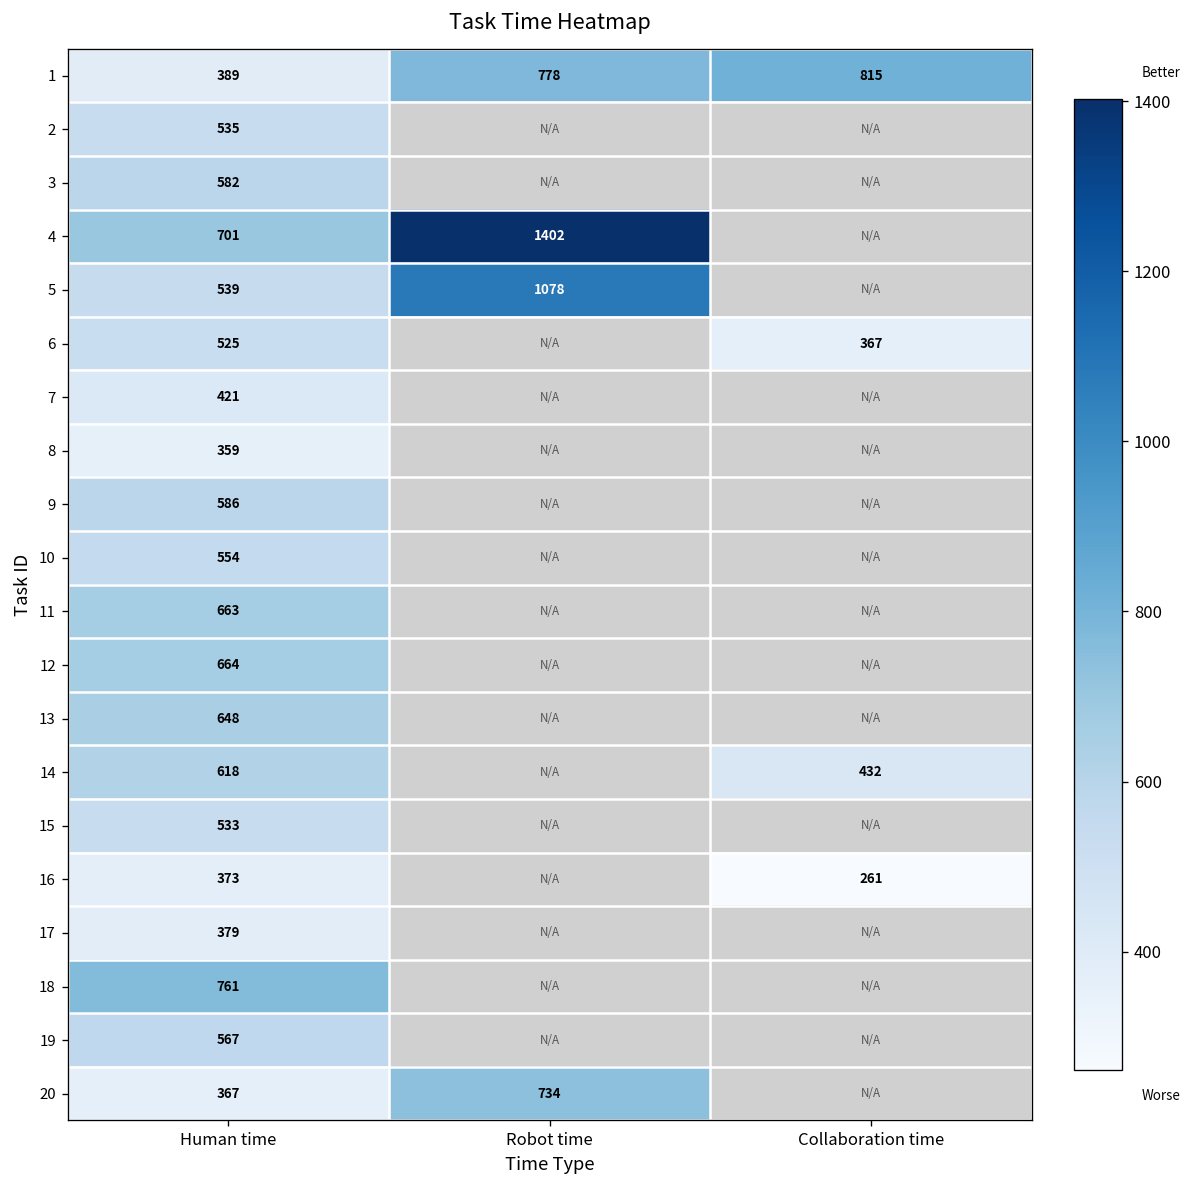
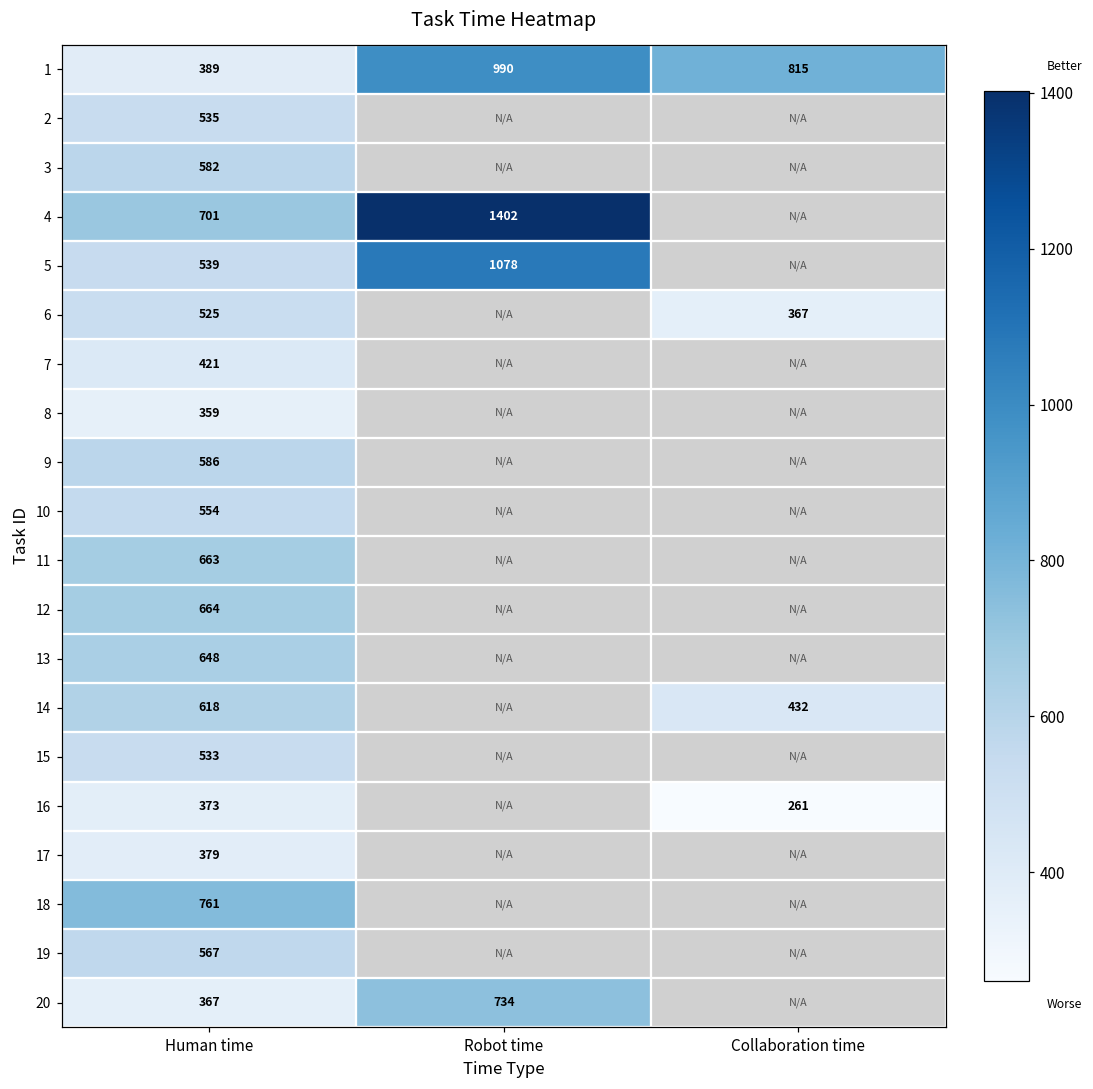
1, Robot time: 778 -> 990
